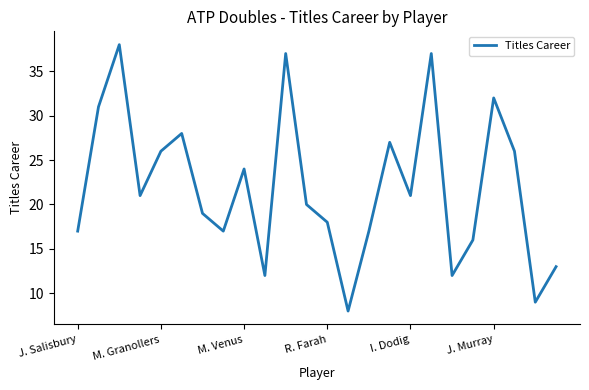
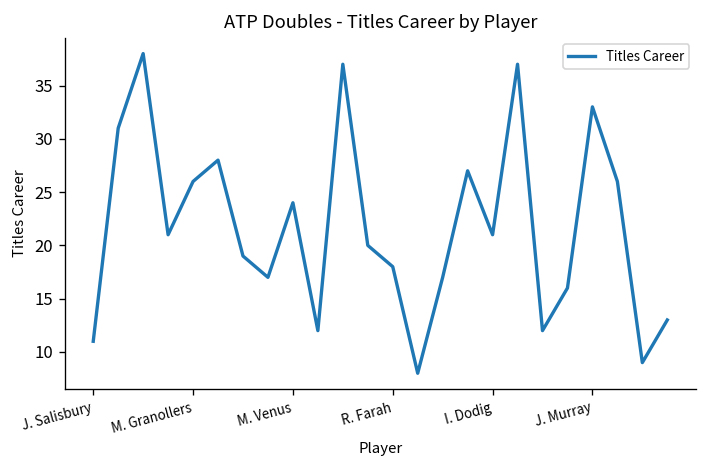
J. Salisbury: 17 -> 11
J. Murray: 32 -> 33
